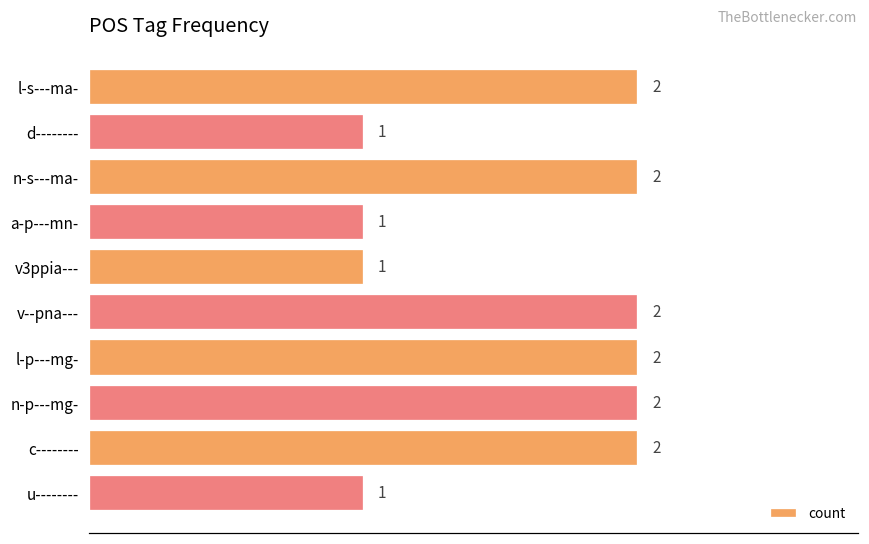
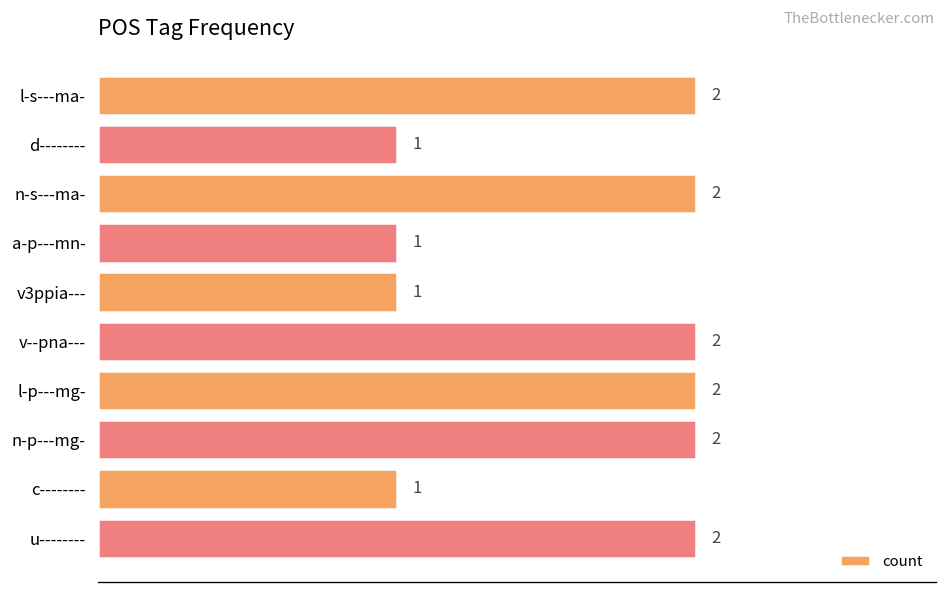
c--------: 2 -> 1
u--------: 1 -> 2
